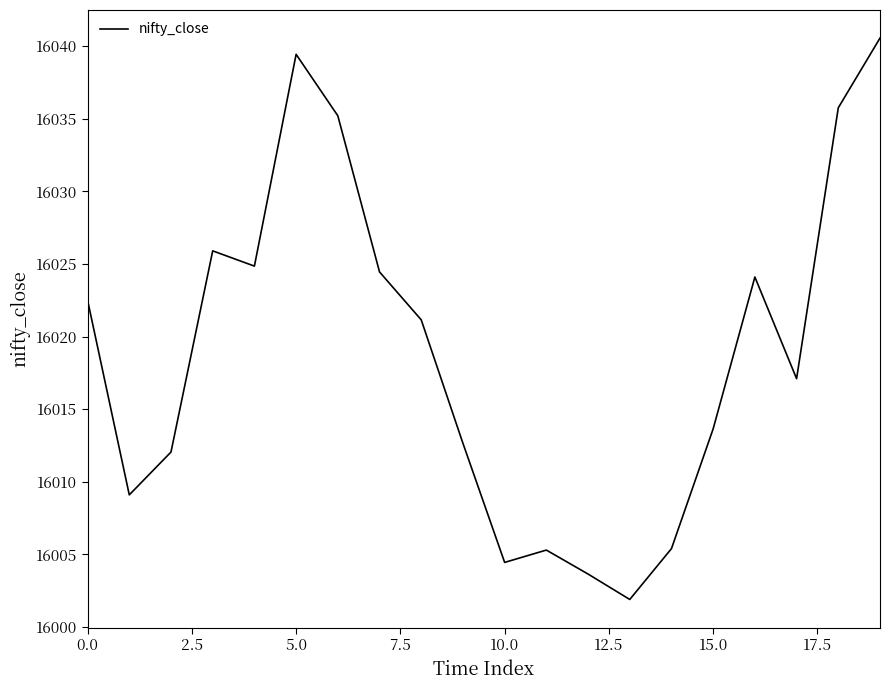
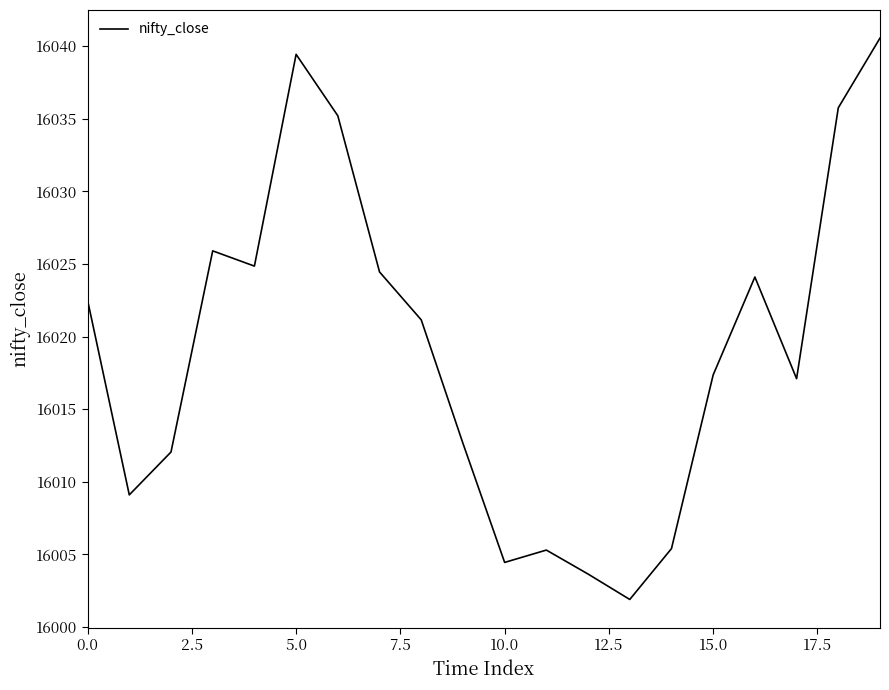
15.0: 16013.7 -> 16017.4
